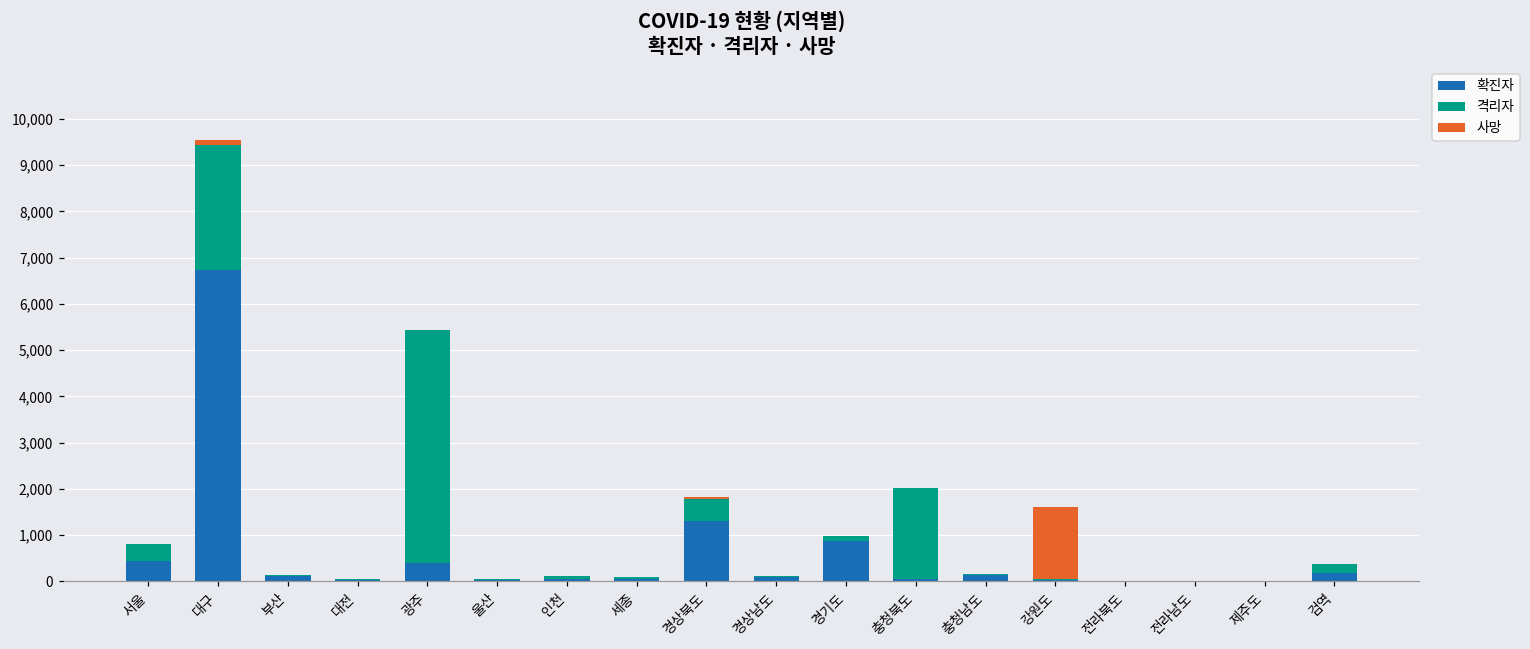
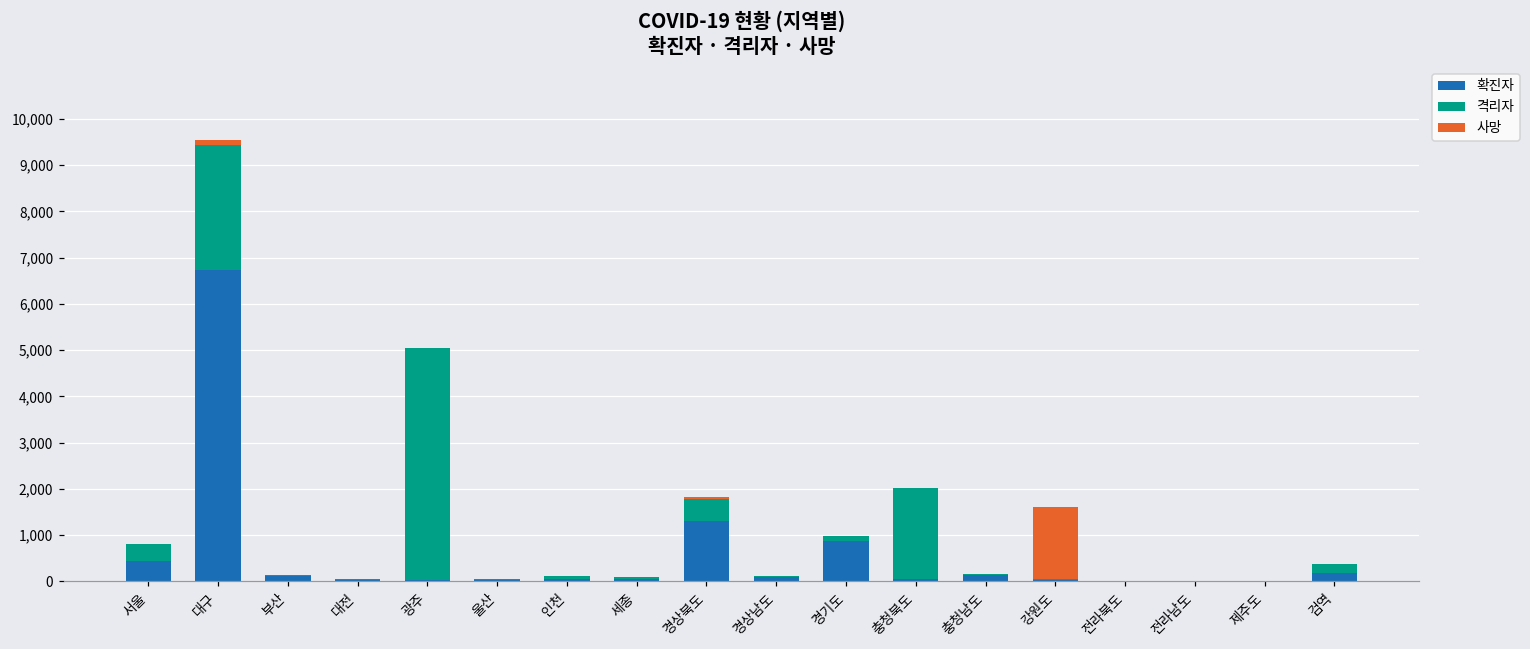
확진자, 광주: 400 -> 0
